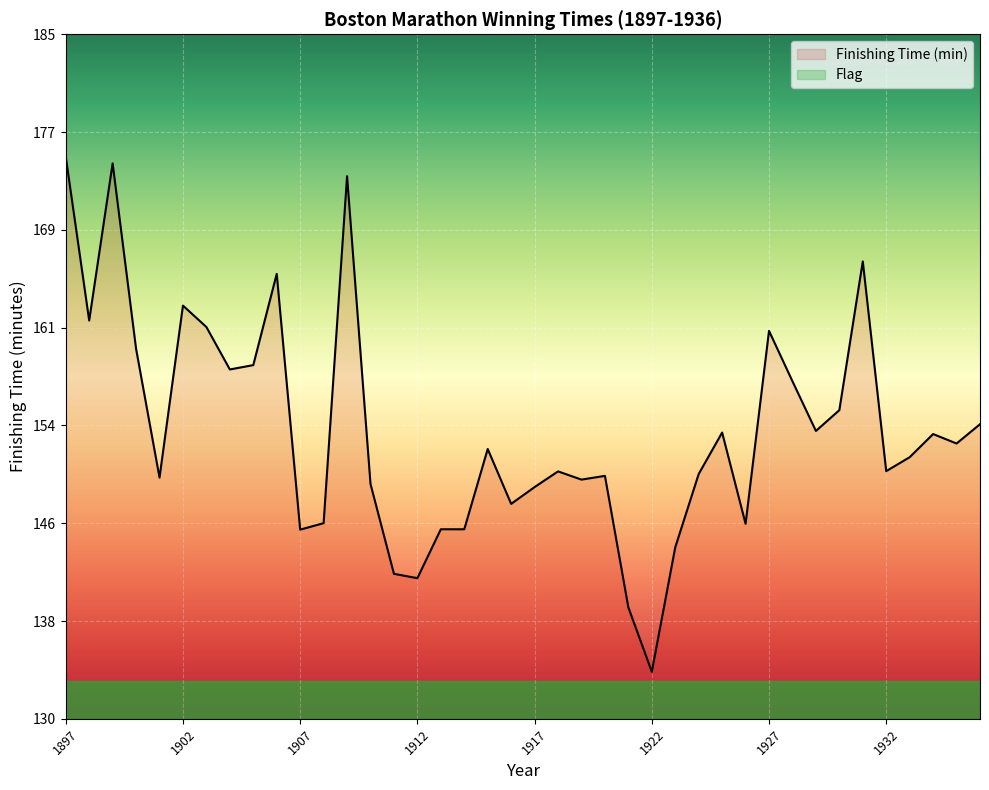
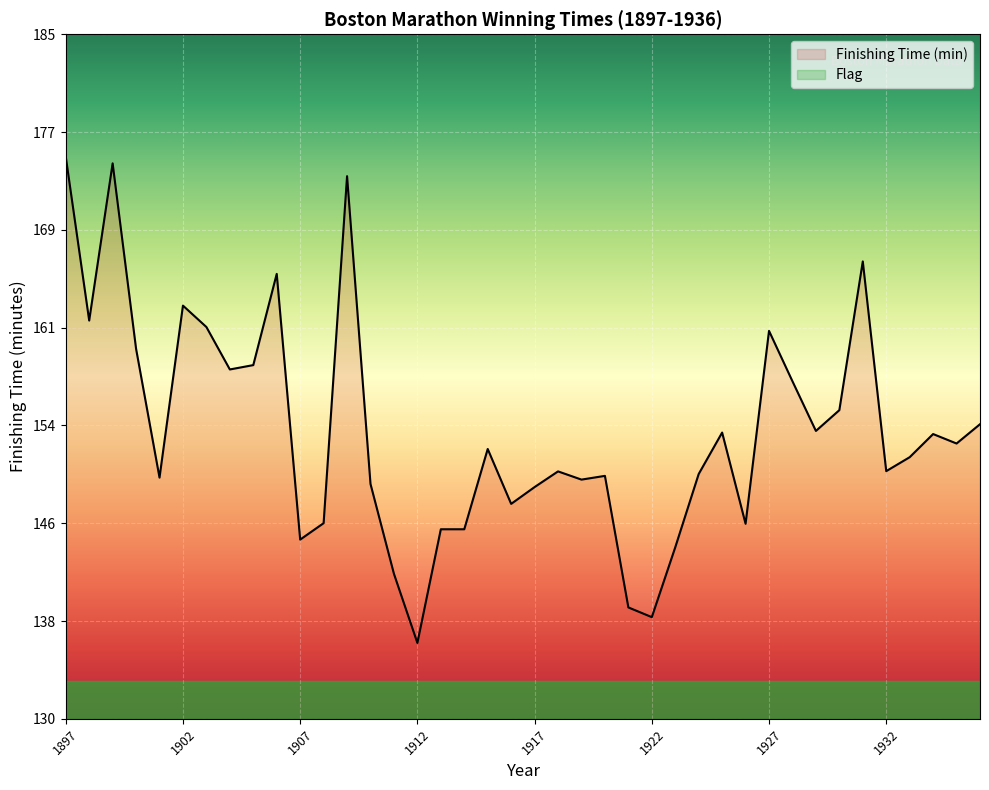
Finishing Time (min), 1907: 145.2 -> 144.4
Finishing Time (min), 1912: 141.3 -> 136.1
Finishing Time (min), 1922: 133.8 -> 138.2
